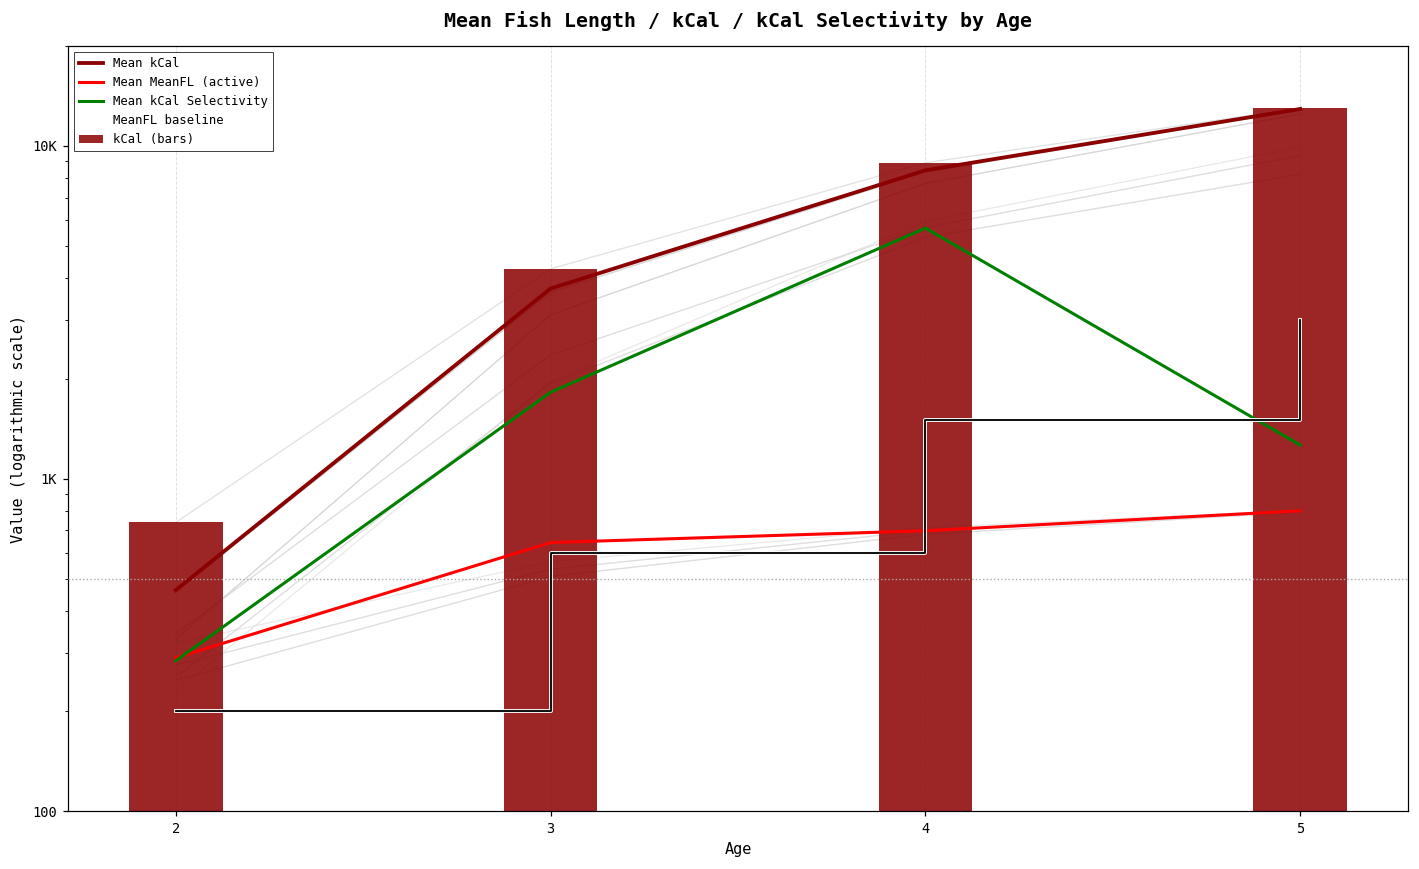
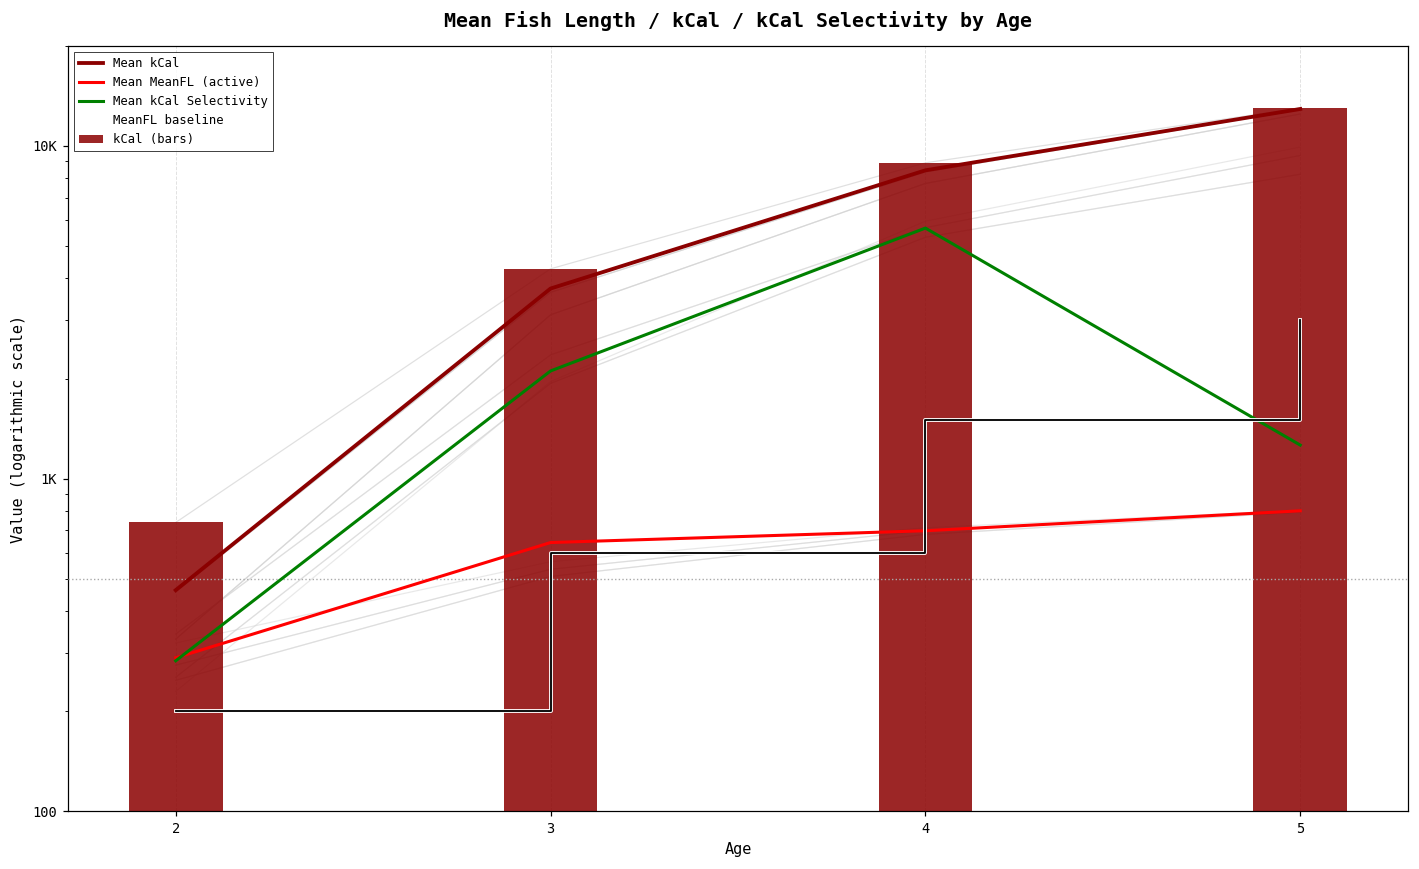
Mean kCal Selectivity, 3: 1800 -> 2100
